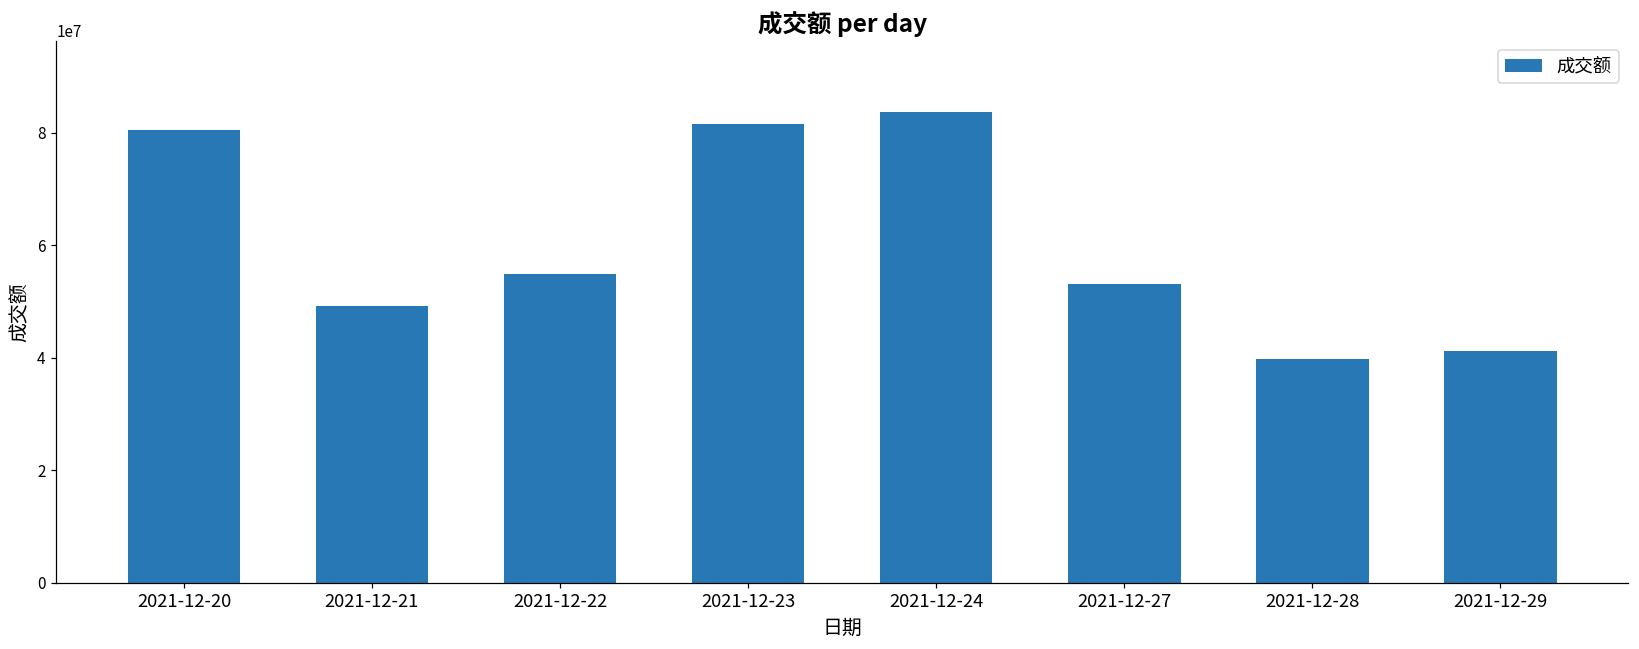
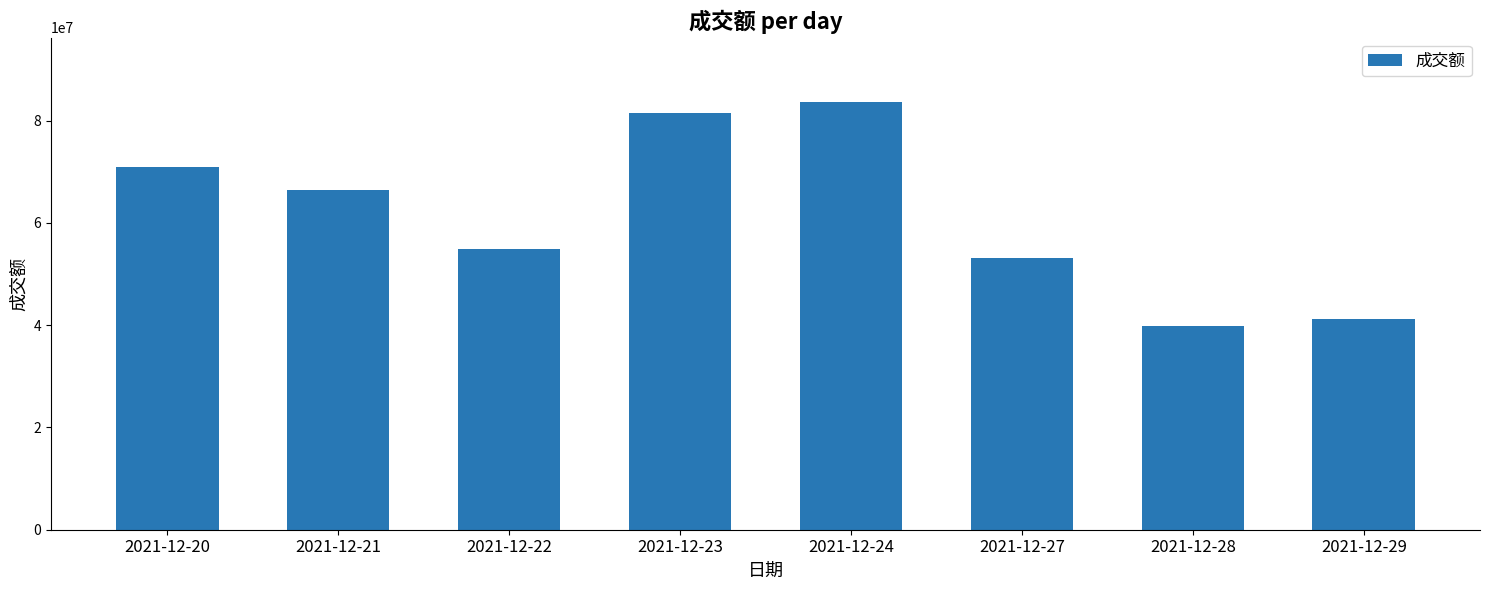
2021-12-20: 81000000 -> 71000000
2021-12-21: 49000000 -> 66000000
